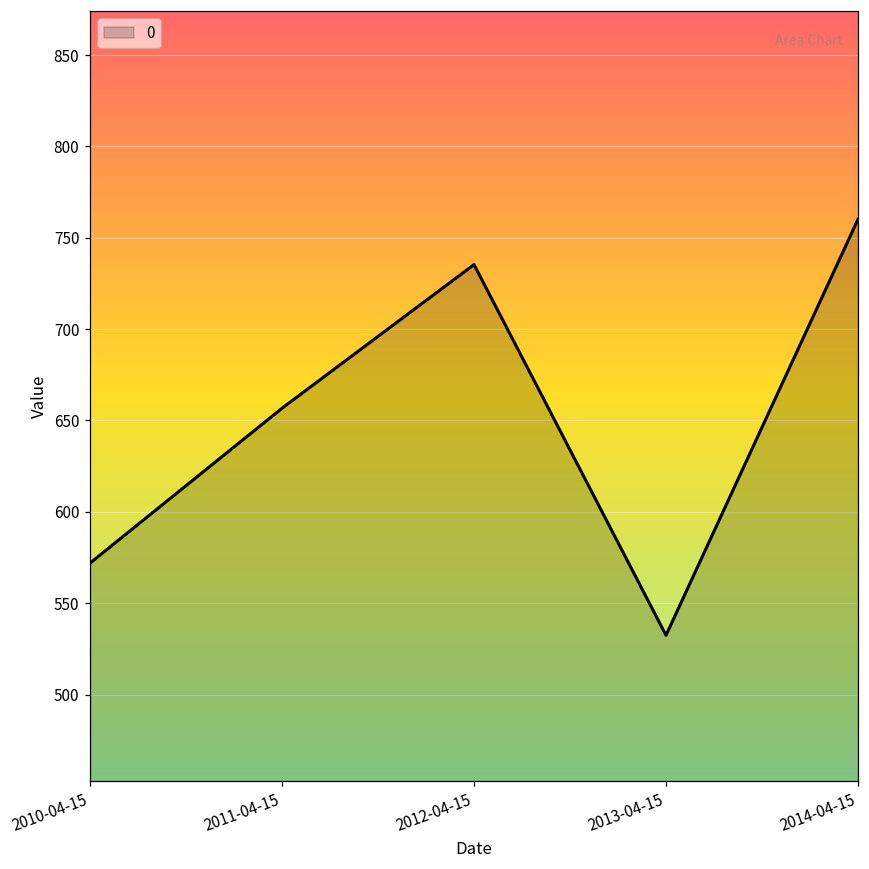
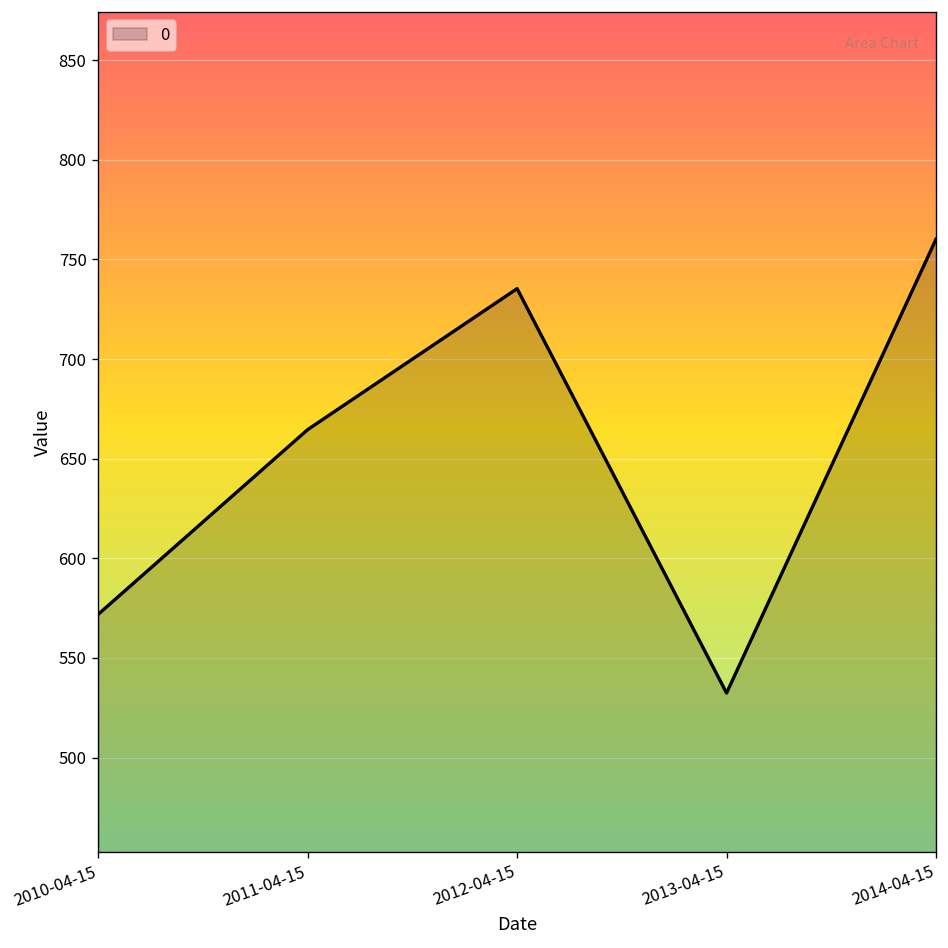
2011-04-15: 657 -> 665
